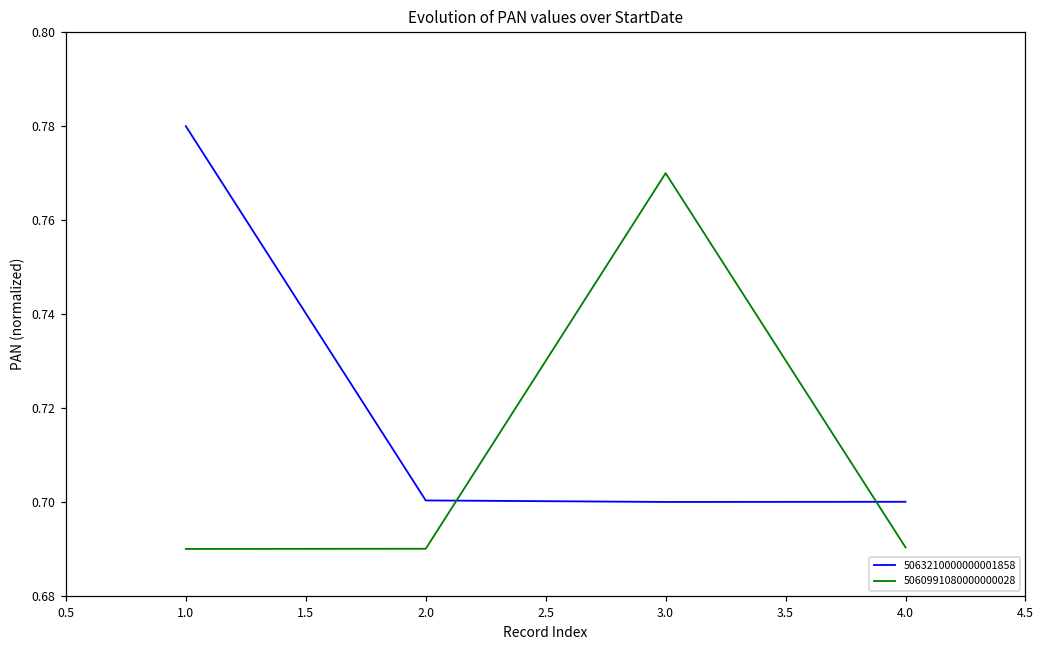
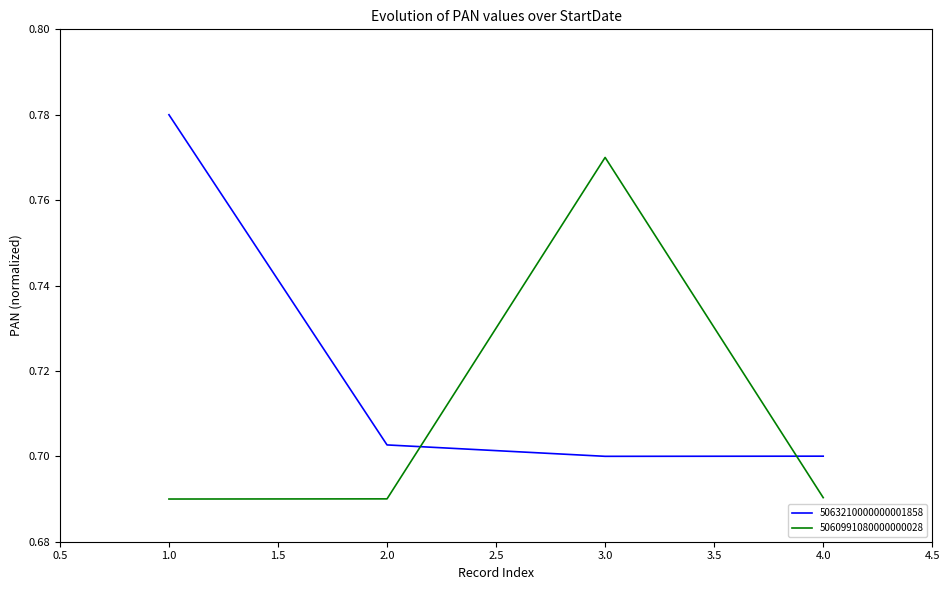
5063210000000001858, 2.0: 0.700 -> 0.703
